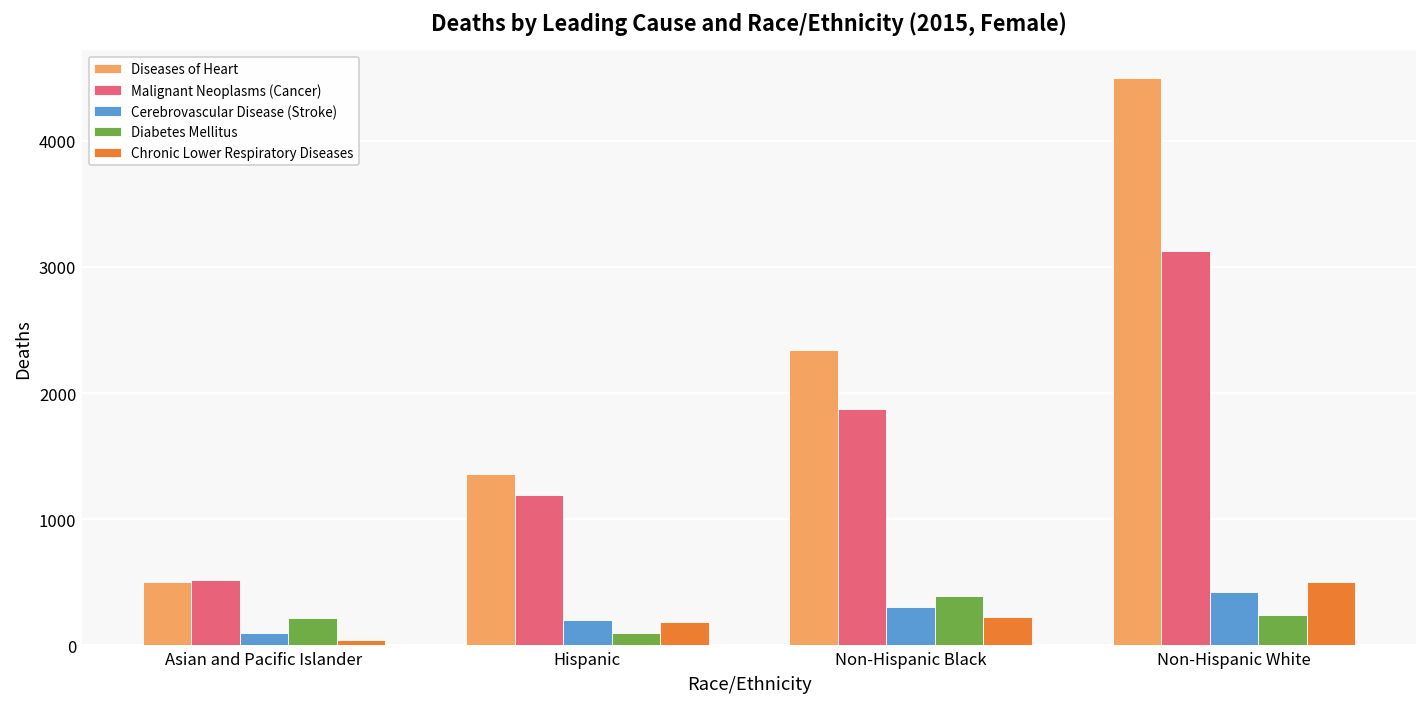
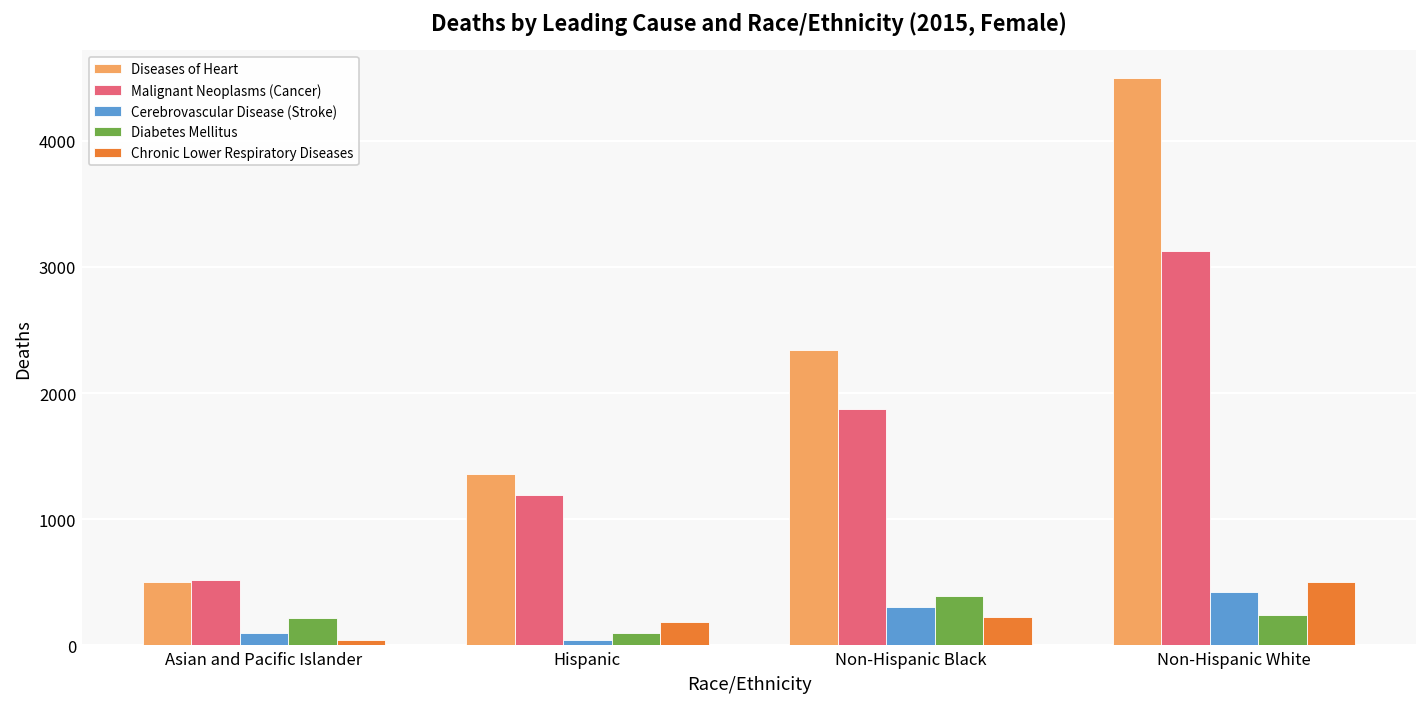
Cerebrovascular Disease (Stroke), Hispanic: 200 -> 40
